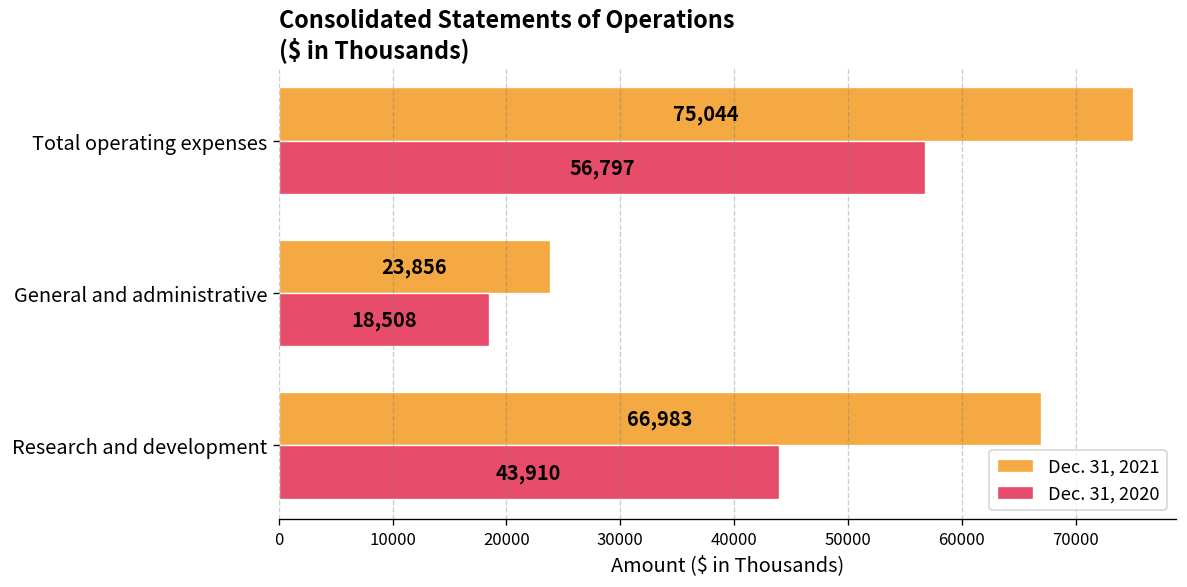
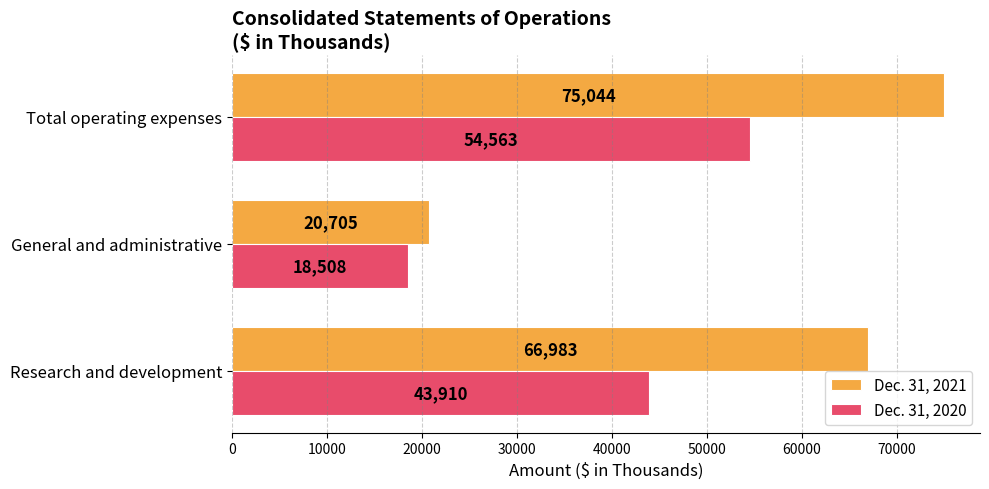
Dec. 31, 2020, Total operating expenses: 56,797 -> 54,563
Dec. 31, 2021, General and administrative: 23,856 -> 20,705
